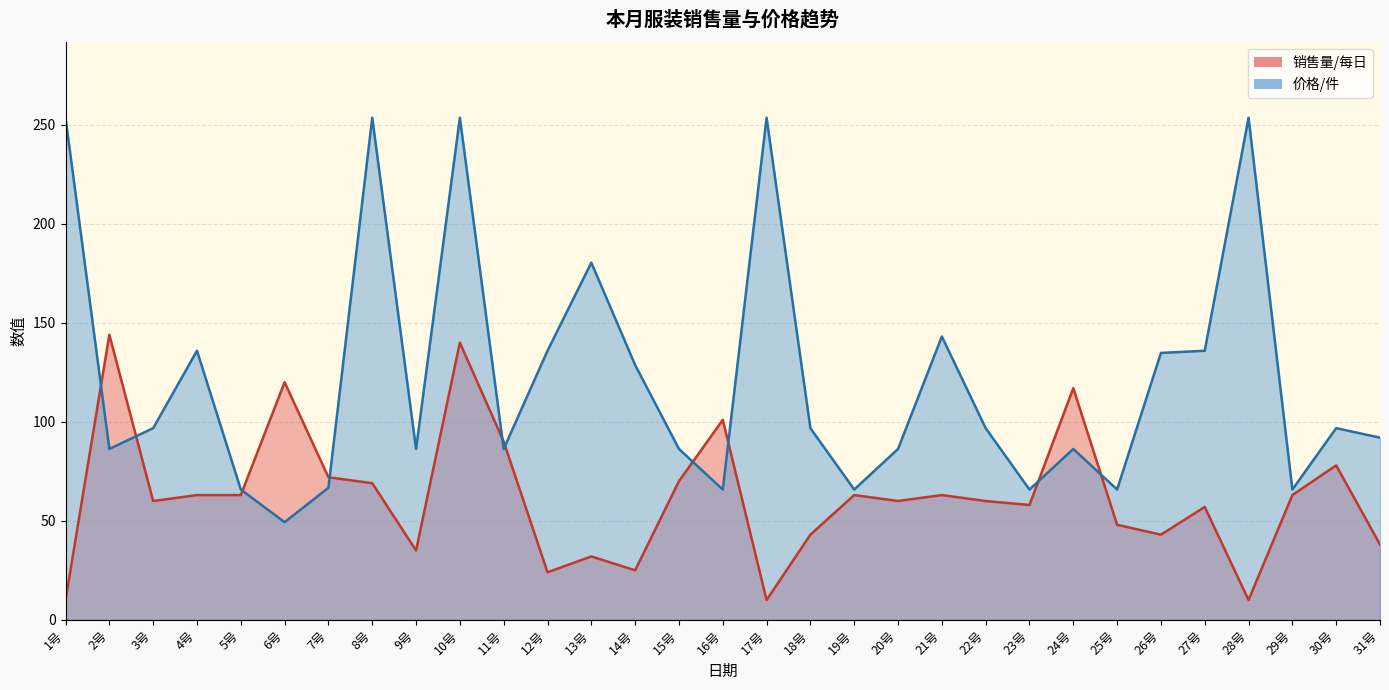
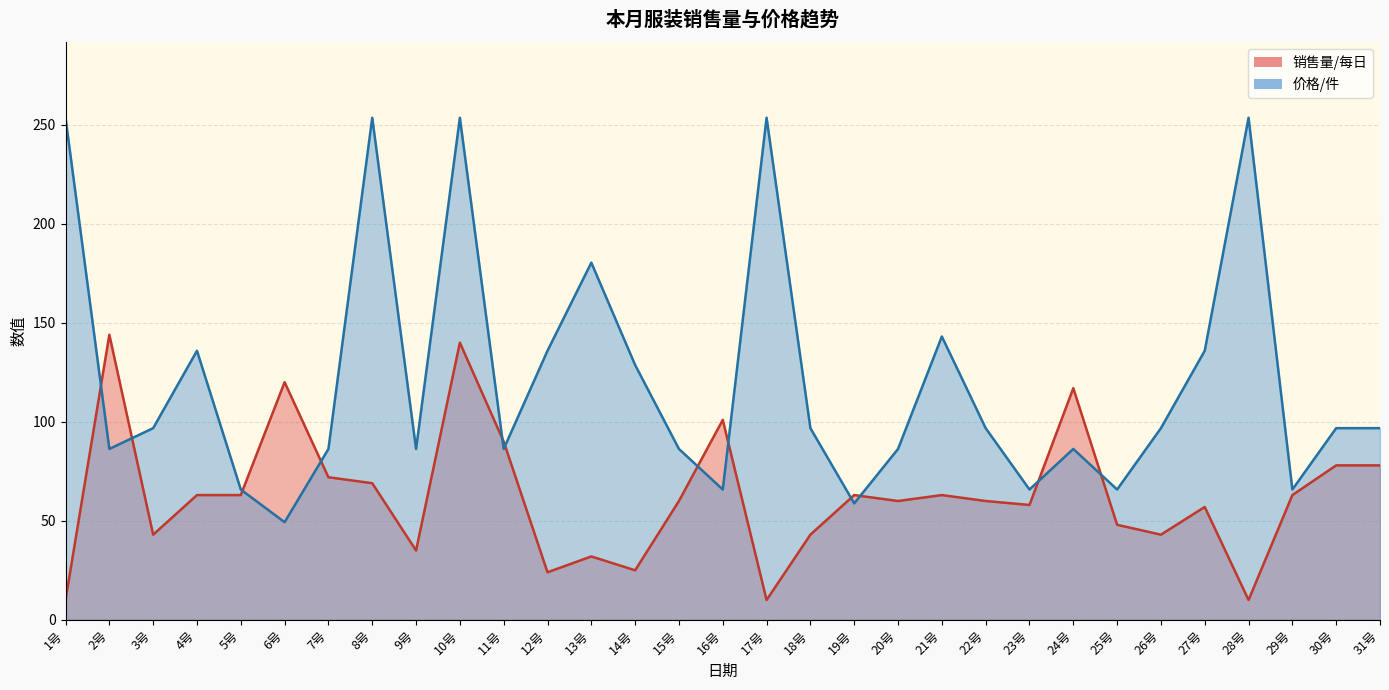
销售量/每日, 3号: 60 -> 43
价格/件, 7号: 67 -> 86
销售量/每日, 15号: 70 -> 60
价格/件, 19号: 66 -> 59
价格/件, 26号: 135 -> 97
销售量/每日, 31号: 38 -> 78
价格/件, 31号: 92 -> 97
